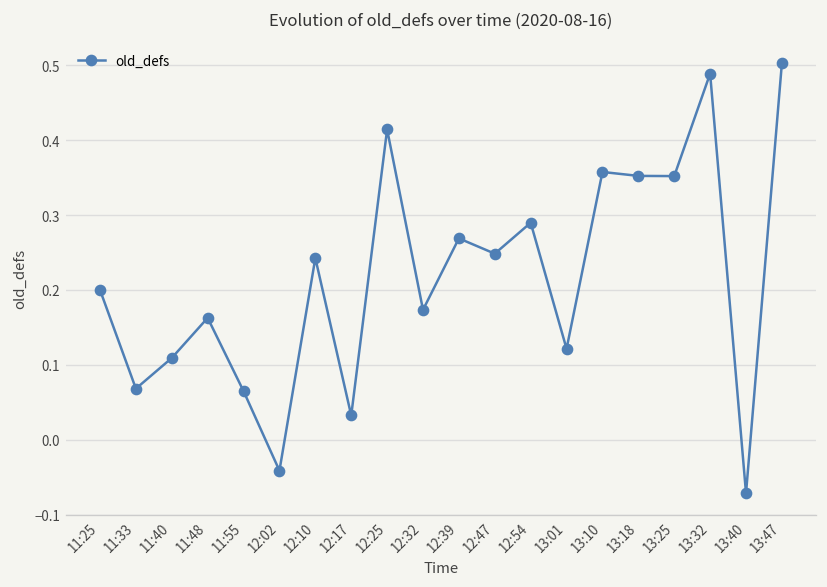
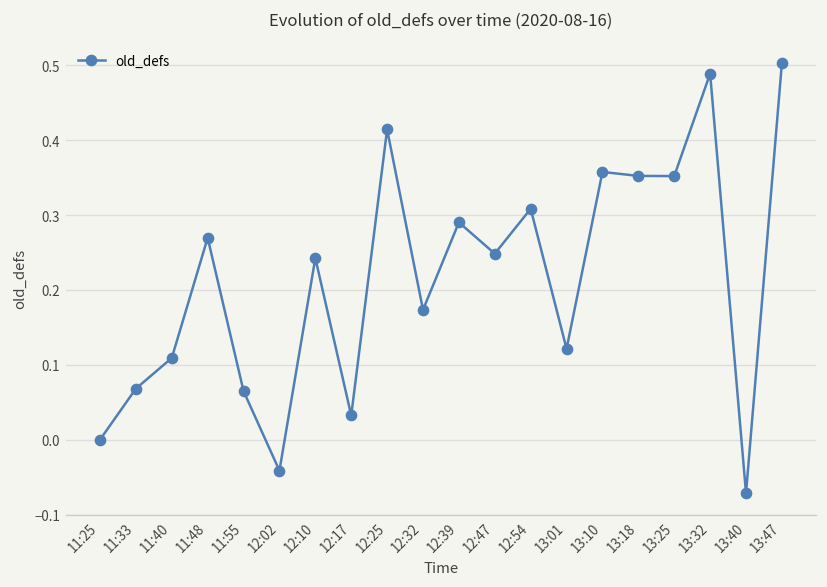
11:25: 0.2 -> 0.0
11:48: 0.16 -> 0.27
12:39: 0.27 -> 0.29
12:54: 0.29 -> 0.31
